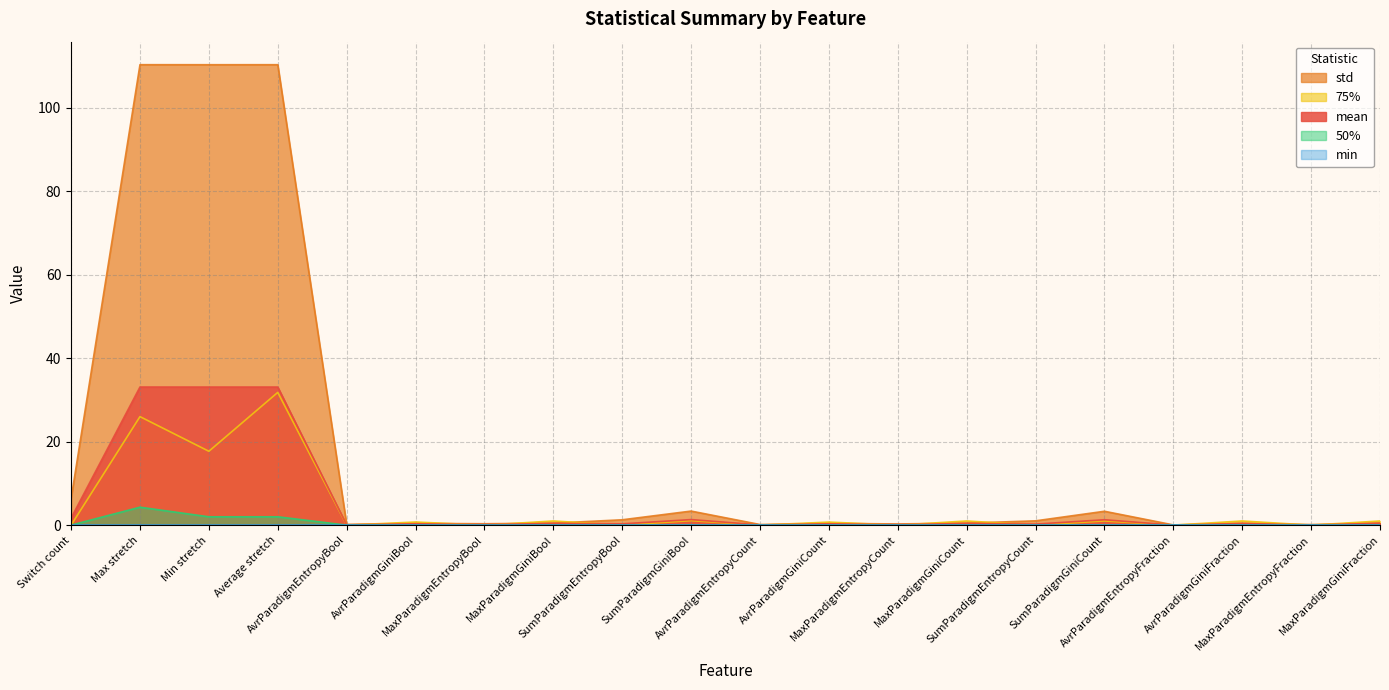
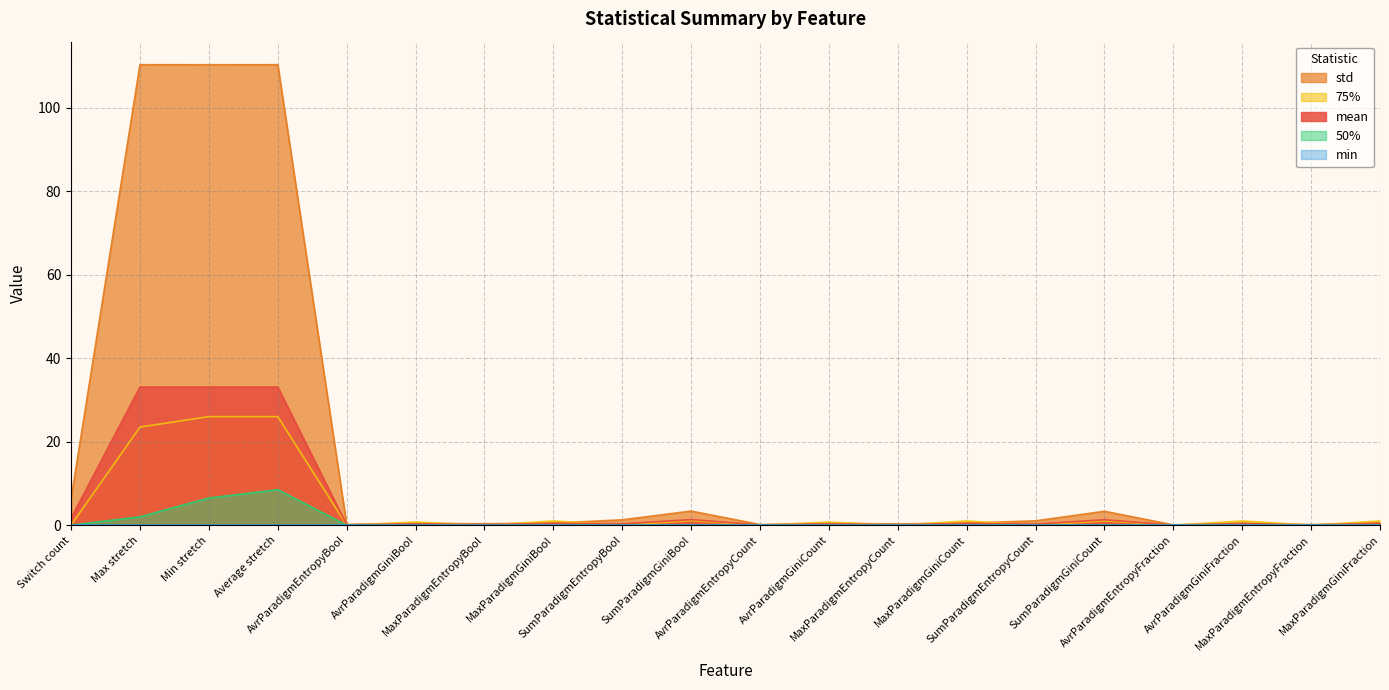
75%, Max stretch: 26 -> 24
50%, Max stretch: 4 -> 2
75%, Min stretch: 18 -> 26
50%, Min stretch: 2 -> 7
75%, Average stretch: 32 -> 26
50%, Average stretch: 2 -> 9
